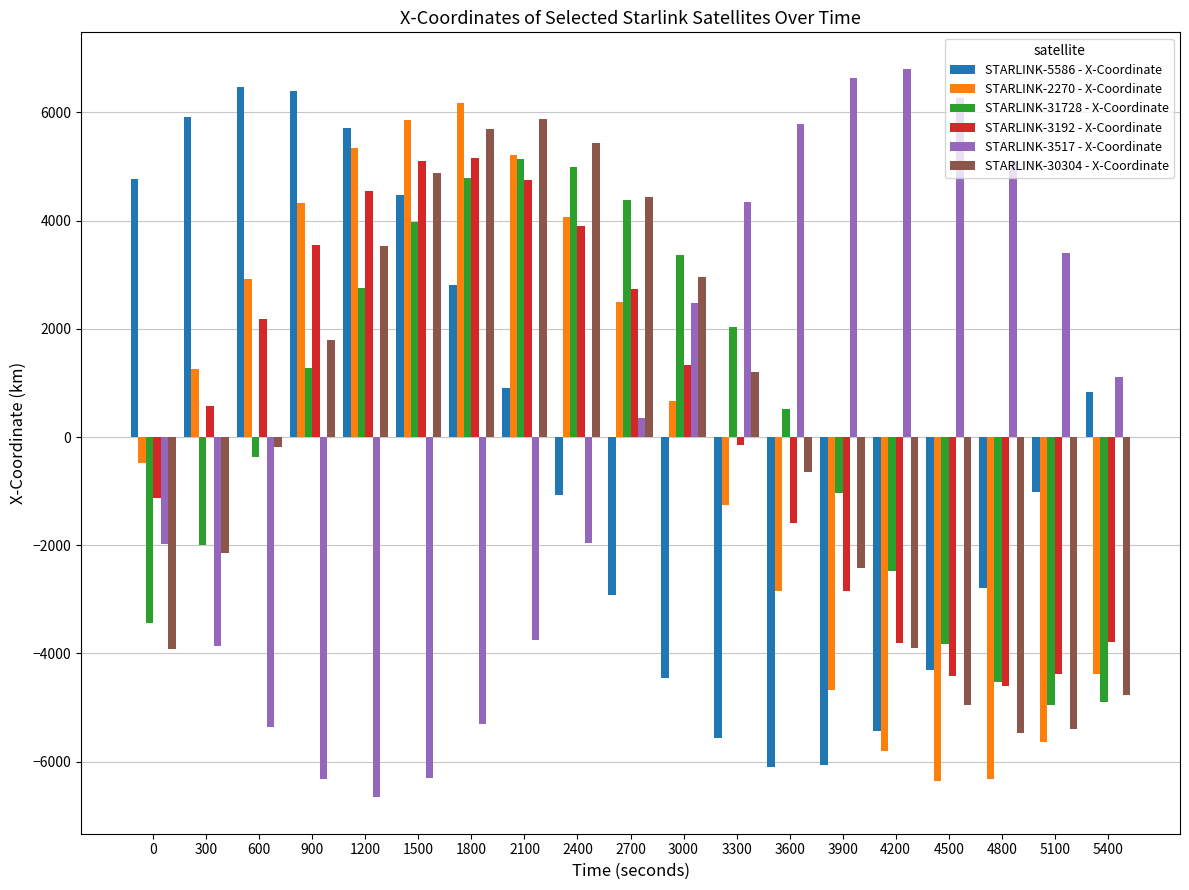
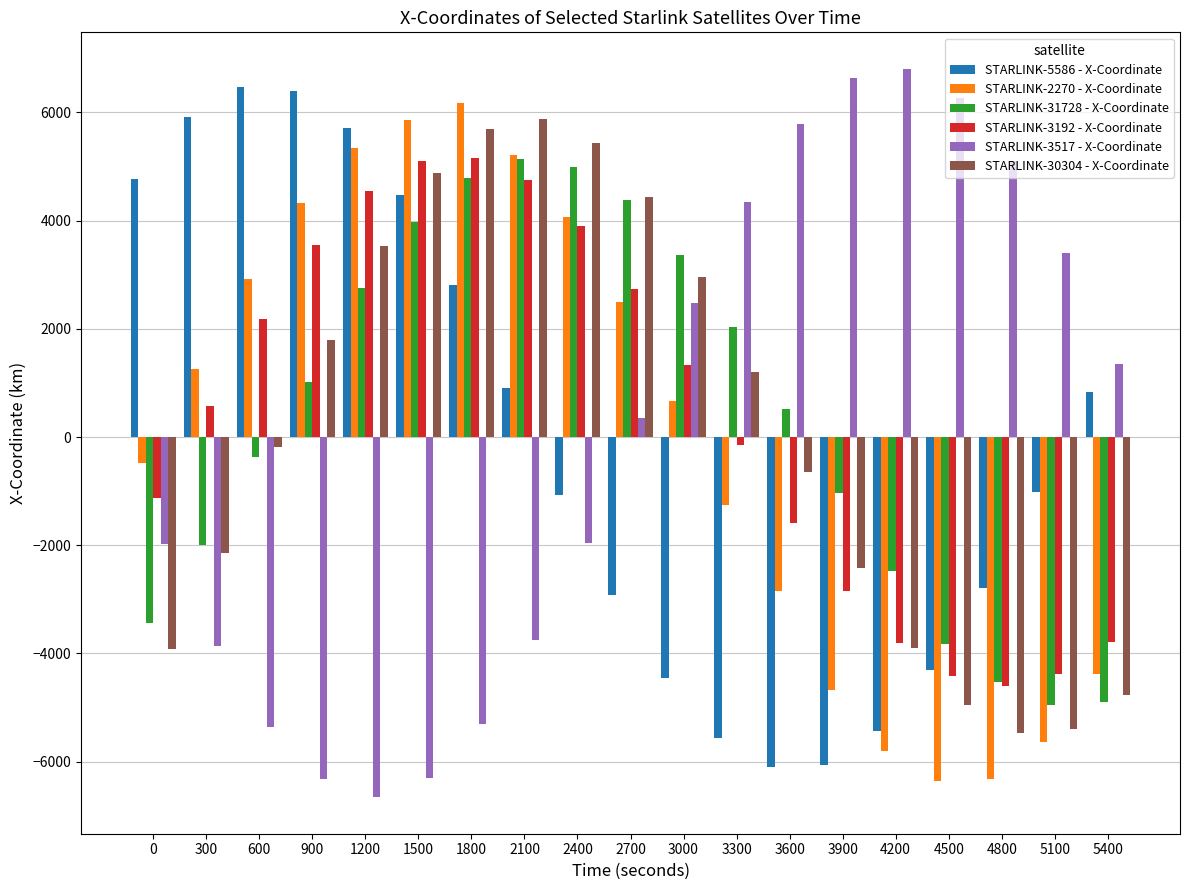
STARLINK-31728 - X-Coordinate, 900: 1300 -> 1000
STARLINK-3517 - X-Coordinate, 5400: 1100 -> 1300
